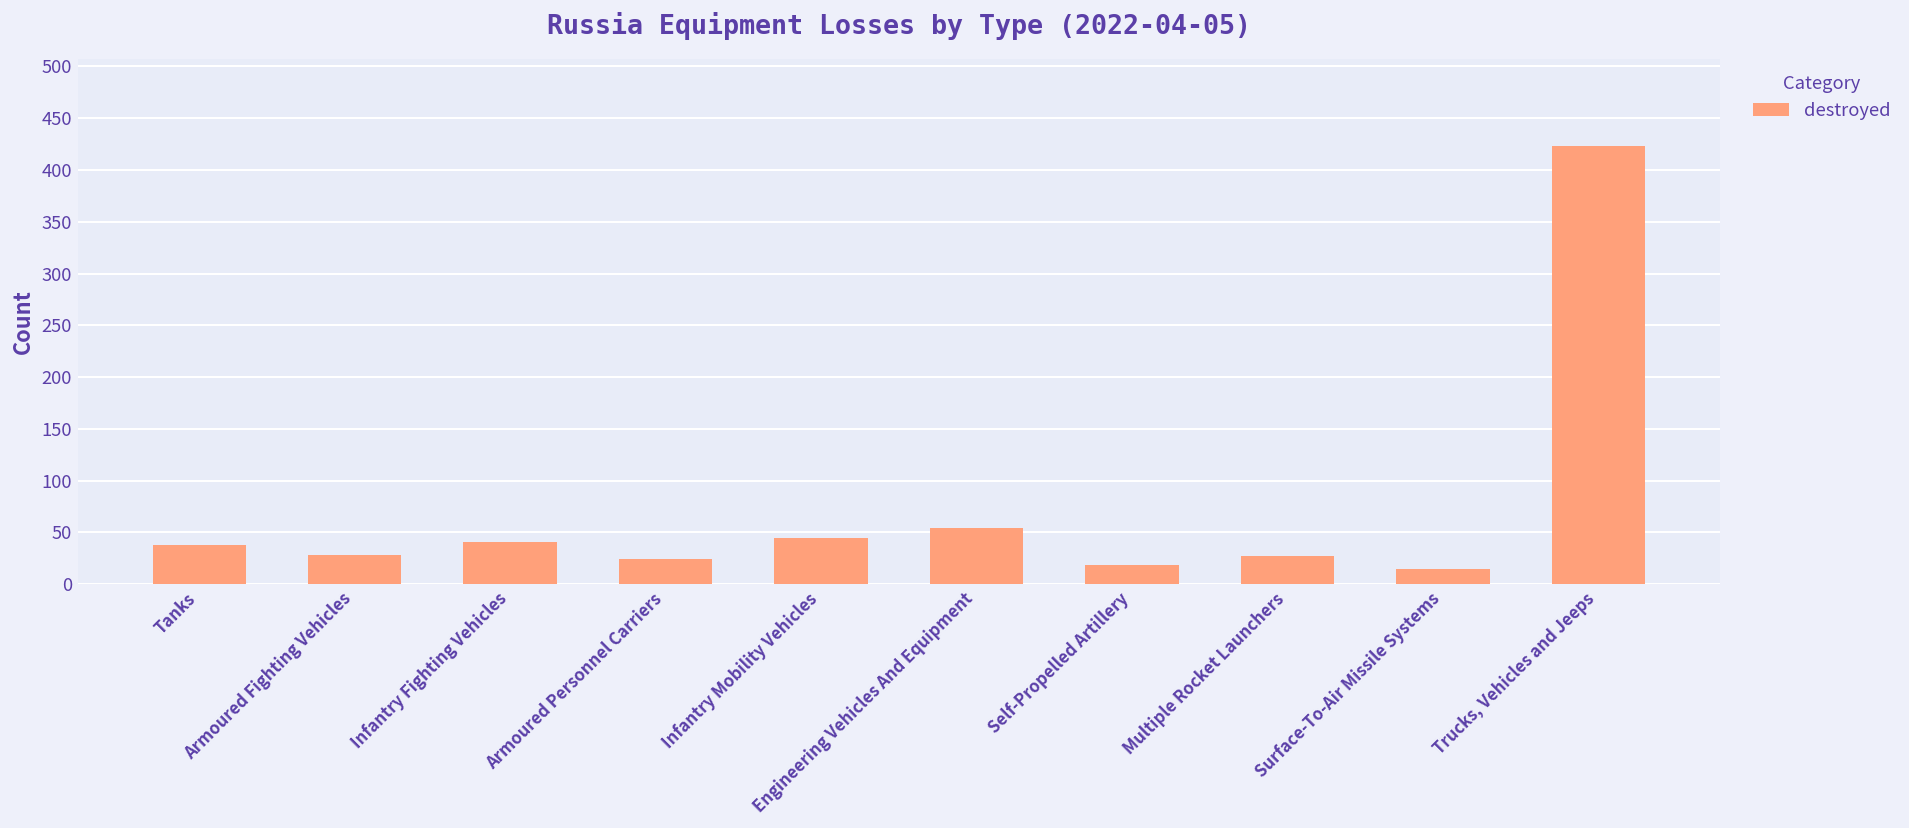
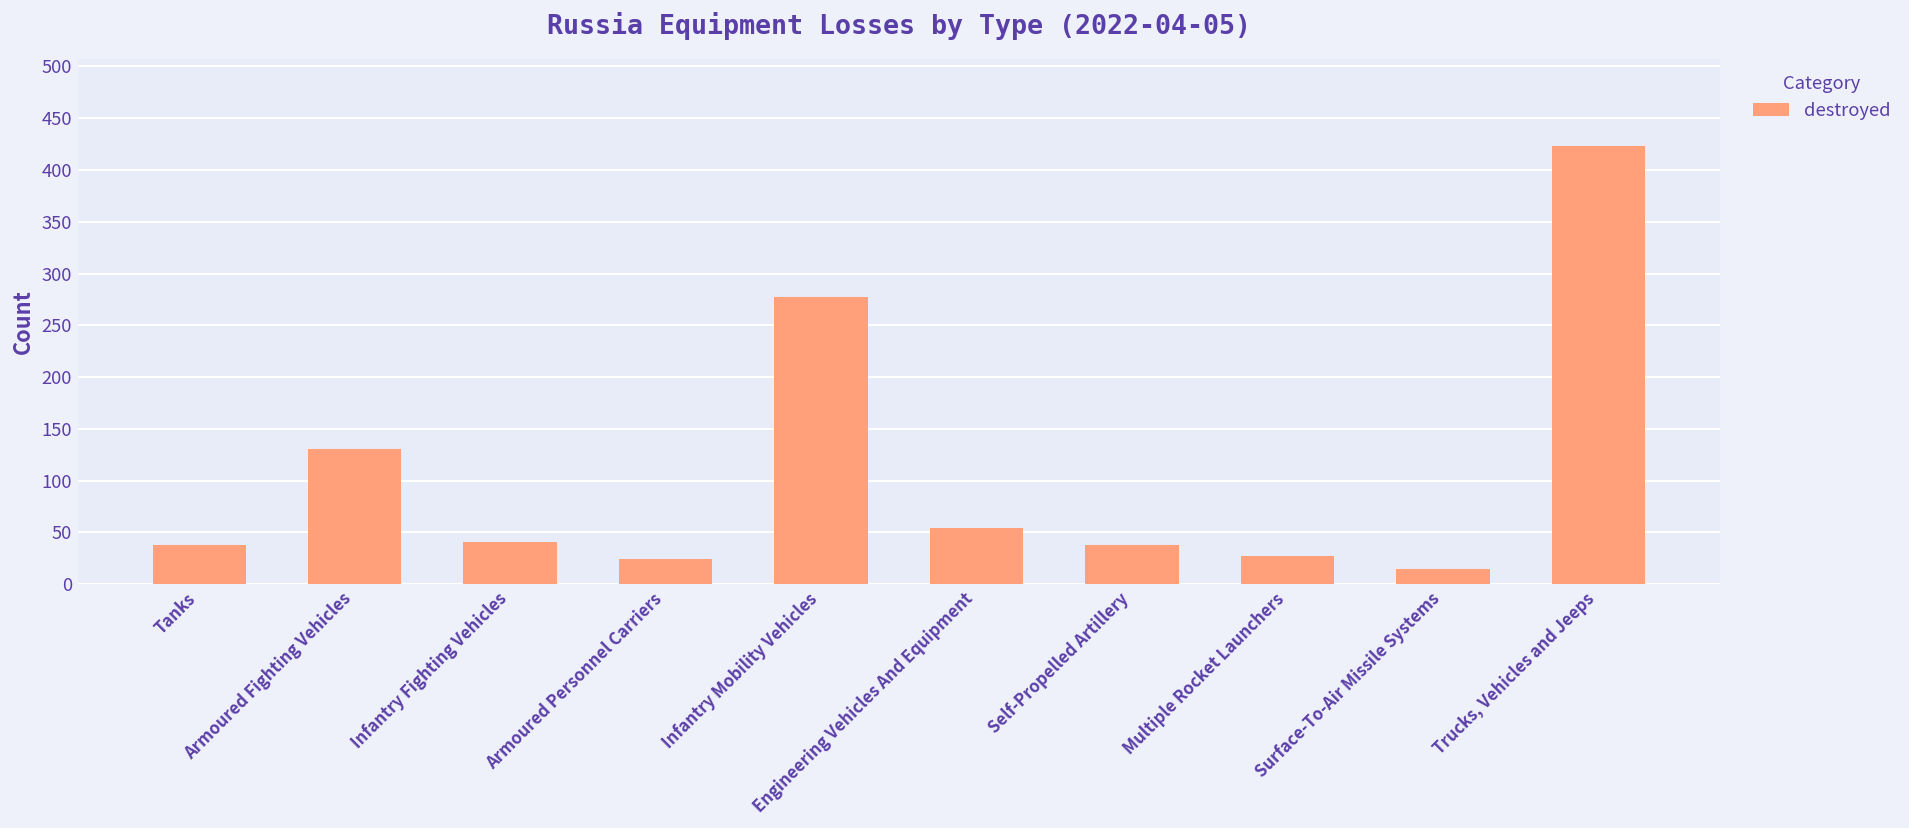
Armoured Fighting Vehicles: 30 -> 130
Infantry Mobility Vehicles: 50 -> 280
Self-Propelled Artillery: 20 -> 40
